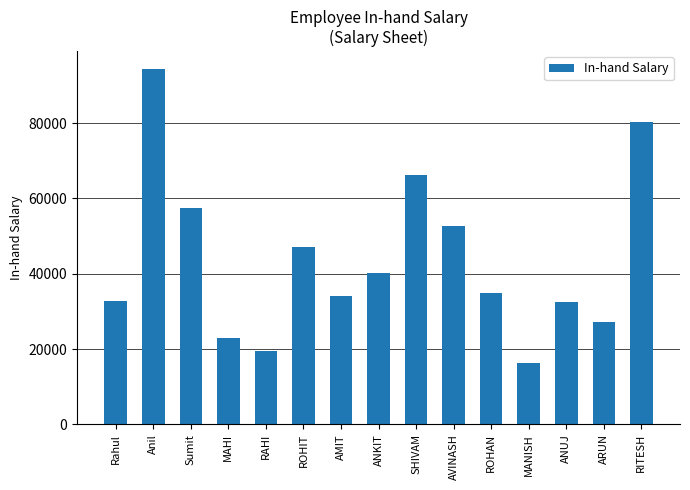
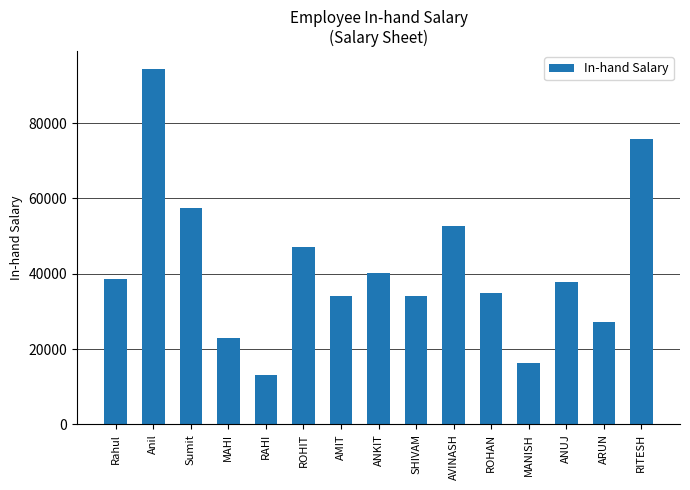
Rahul: 33000 -> 39000
RAHI: 20000 -> 13000
SHIVAM: 66000 -> 34000
ANUJ: 33000 -> 38000
RITESH: 80000 -> 76000
